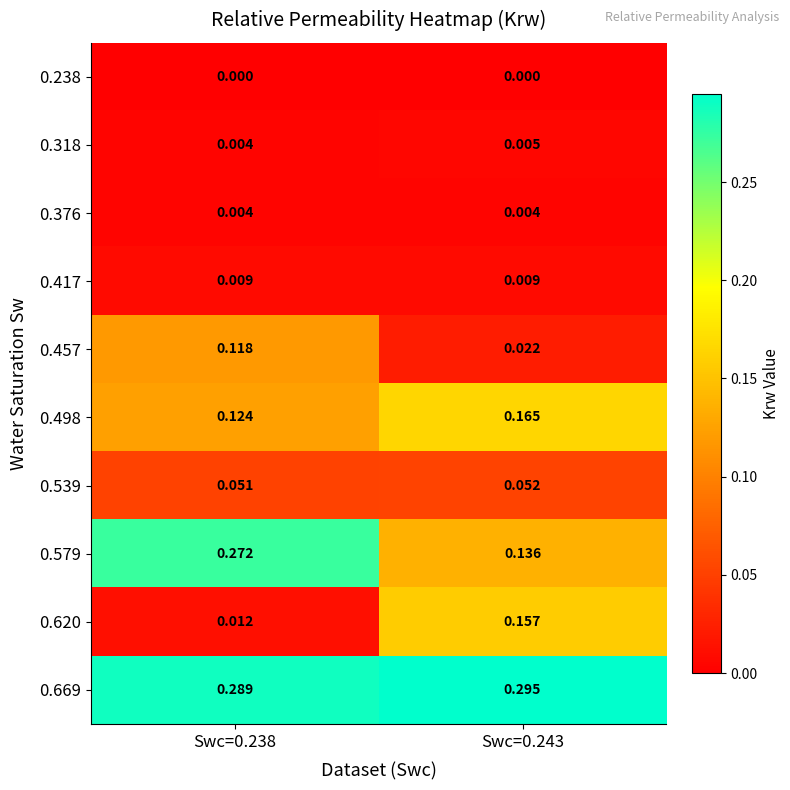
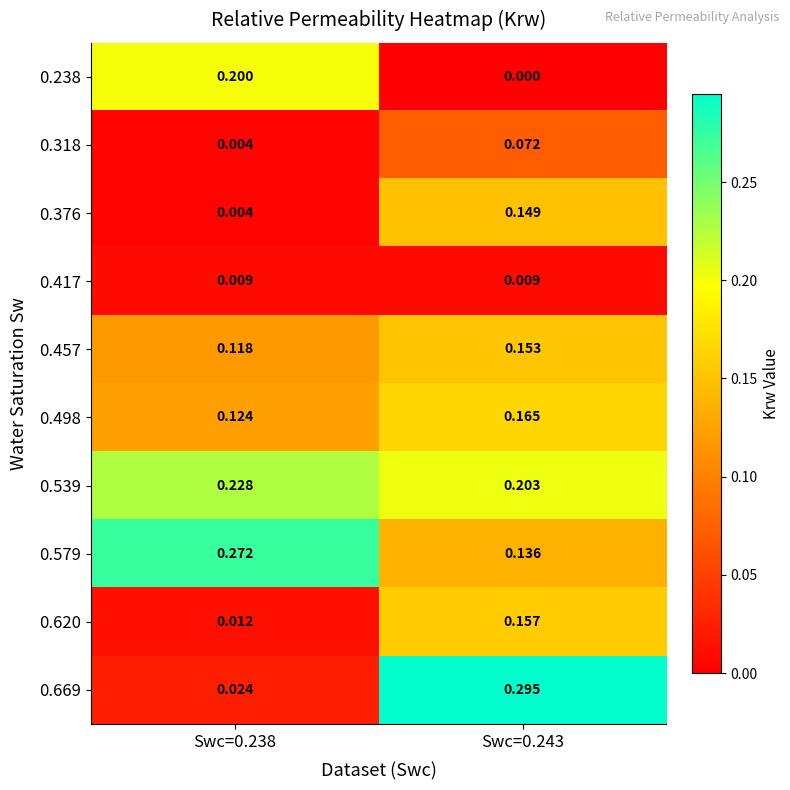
0.238, Swc=0.238: 0.000 -> 0.200
0.318, Swc=0.243: 0.005 -> 0.072
0.376, Swc=0.243: 0.004 -> 0.149
0.457, Swc=0.243: 0.022 -> 0.153
0.539, Swc=0.238: 0.051 -> 0.228
0.539, Swc=0.243: 0.052 -> 0.203
0.669, Swc=0.238: 0.289 -> 0.024
